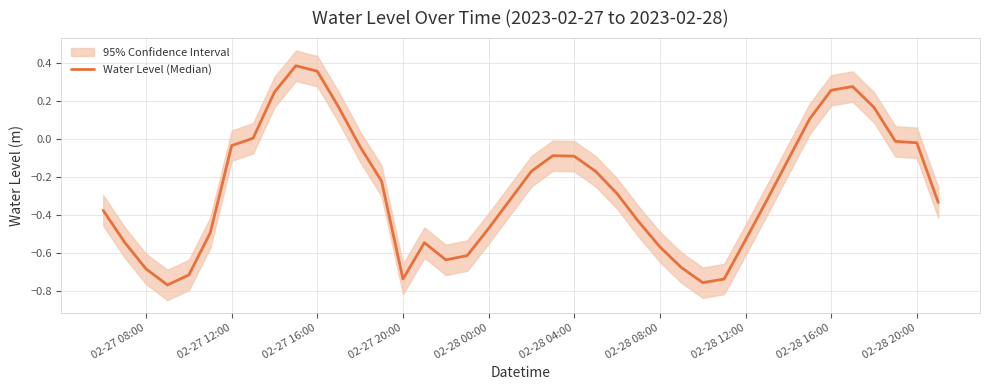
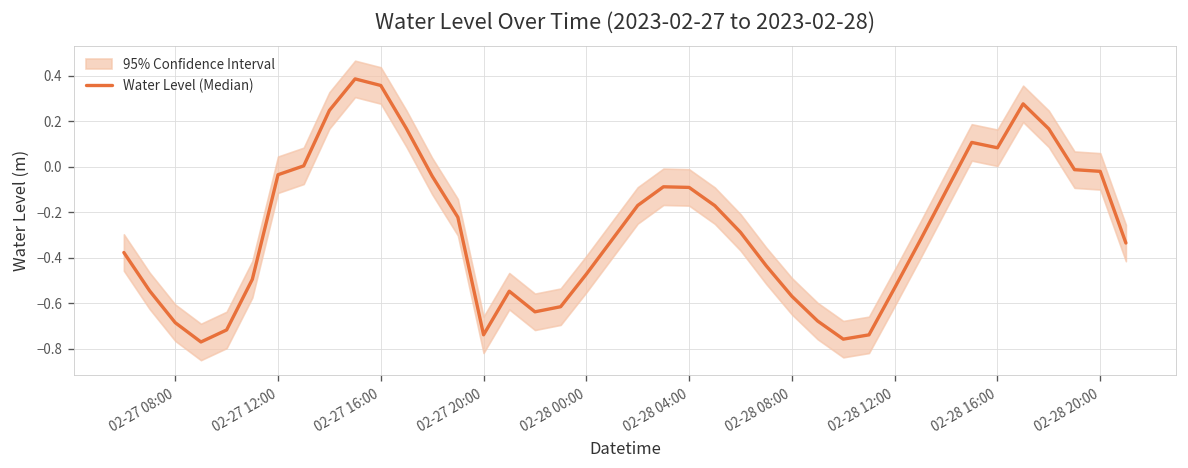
Water Level (Median), 02-28 16:00: 0.26 -> 0.08
